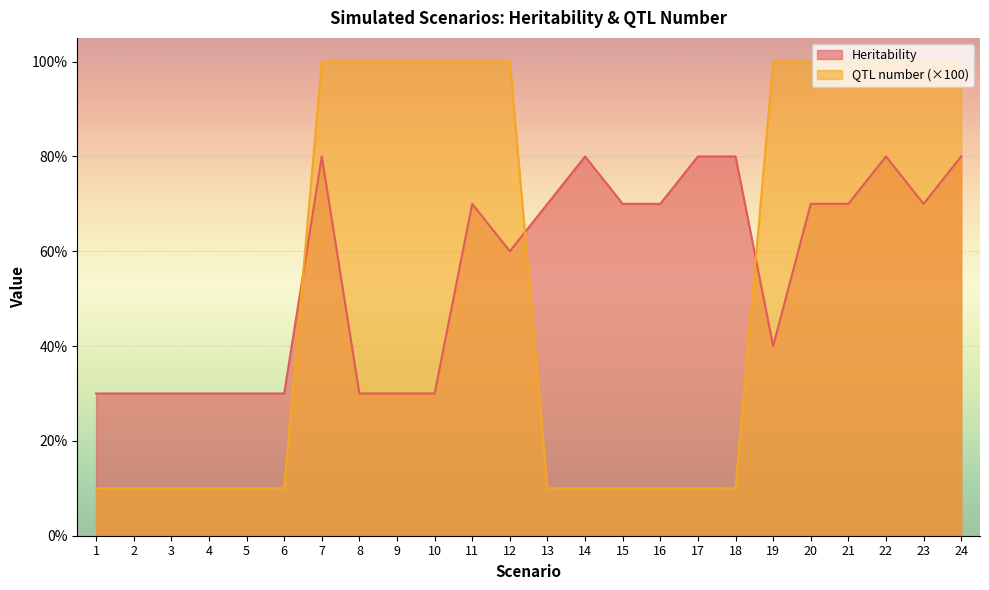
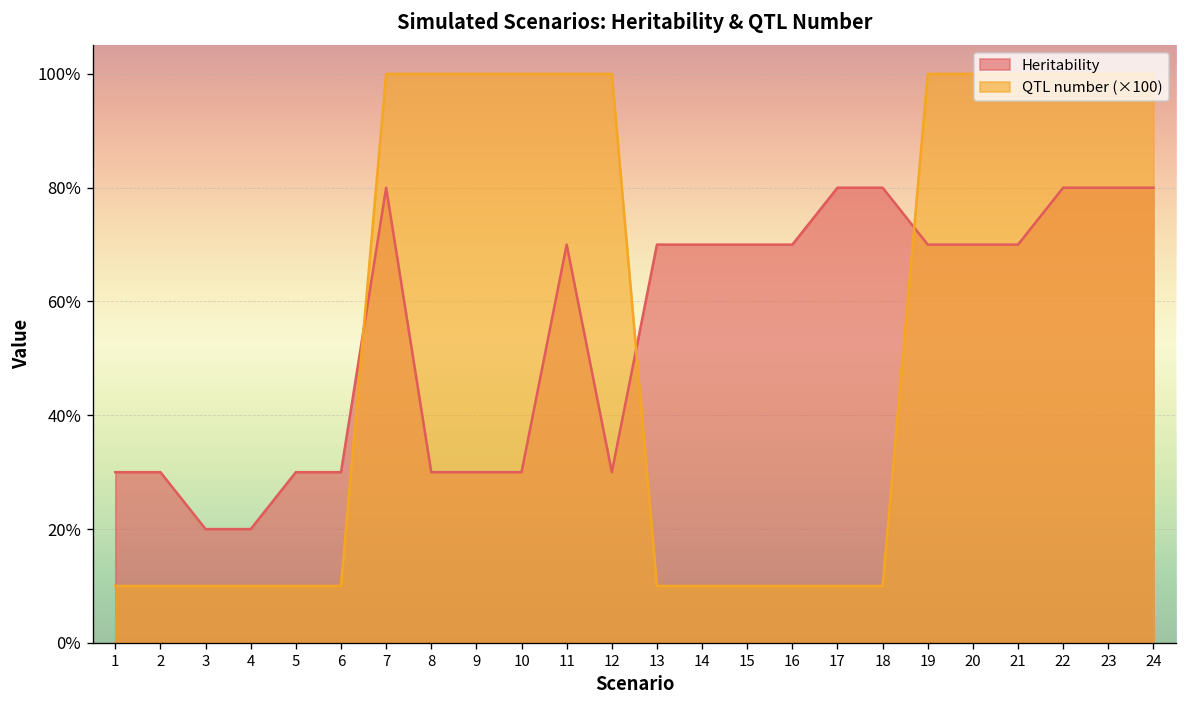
Heritability, 3: 30% -> 20%
Heritability, 4: 30% -> 20%
Heritability, 12: 60% -> 30%
Heritability, 14: 80% -> 70%
Heritability, 19: 40% -> 70%
Heritability, 23: 70% -> 80%
